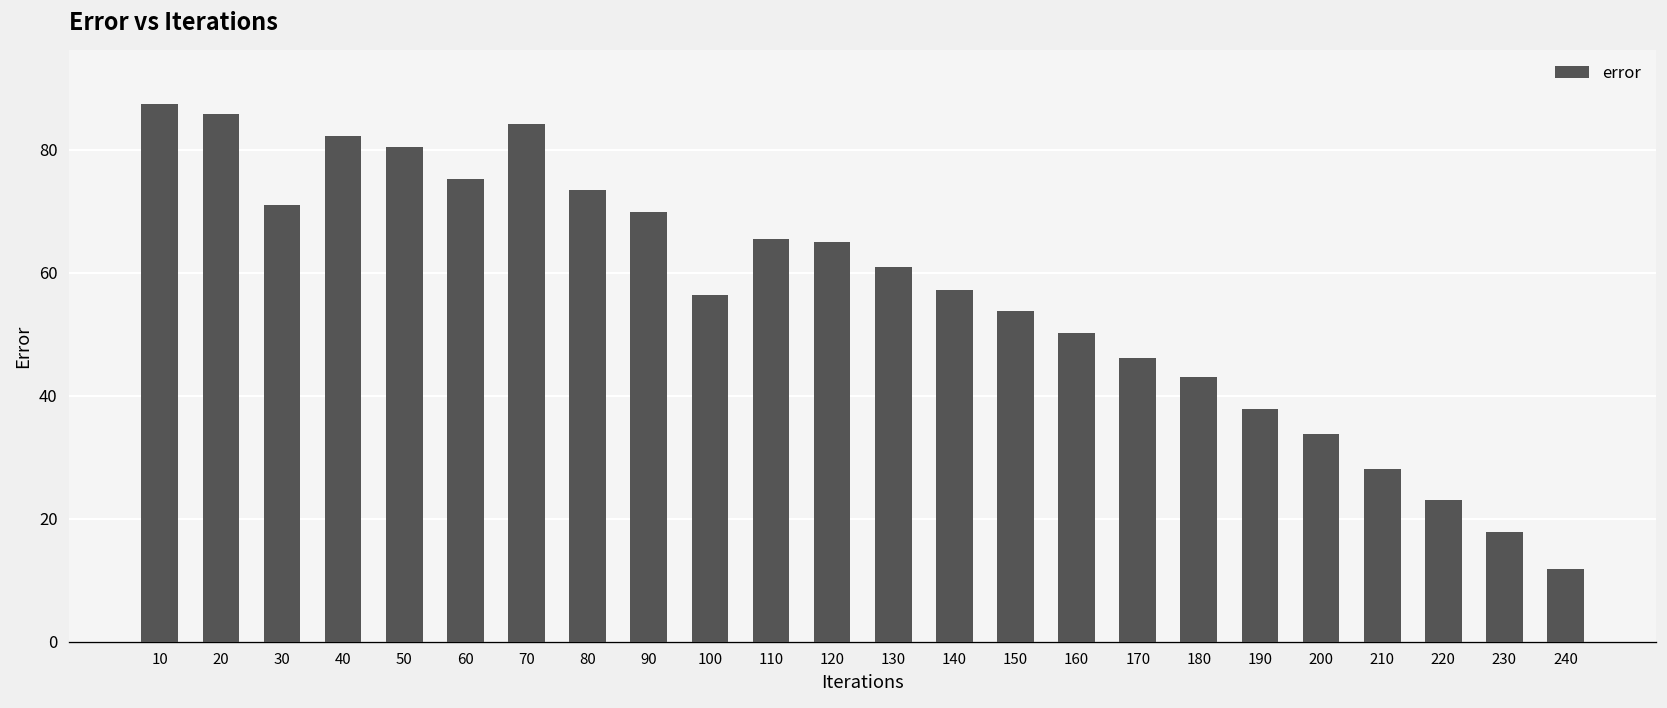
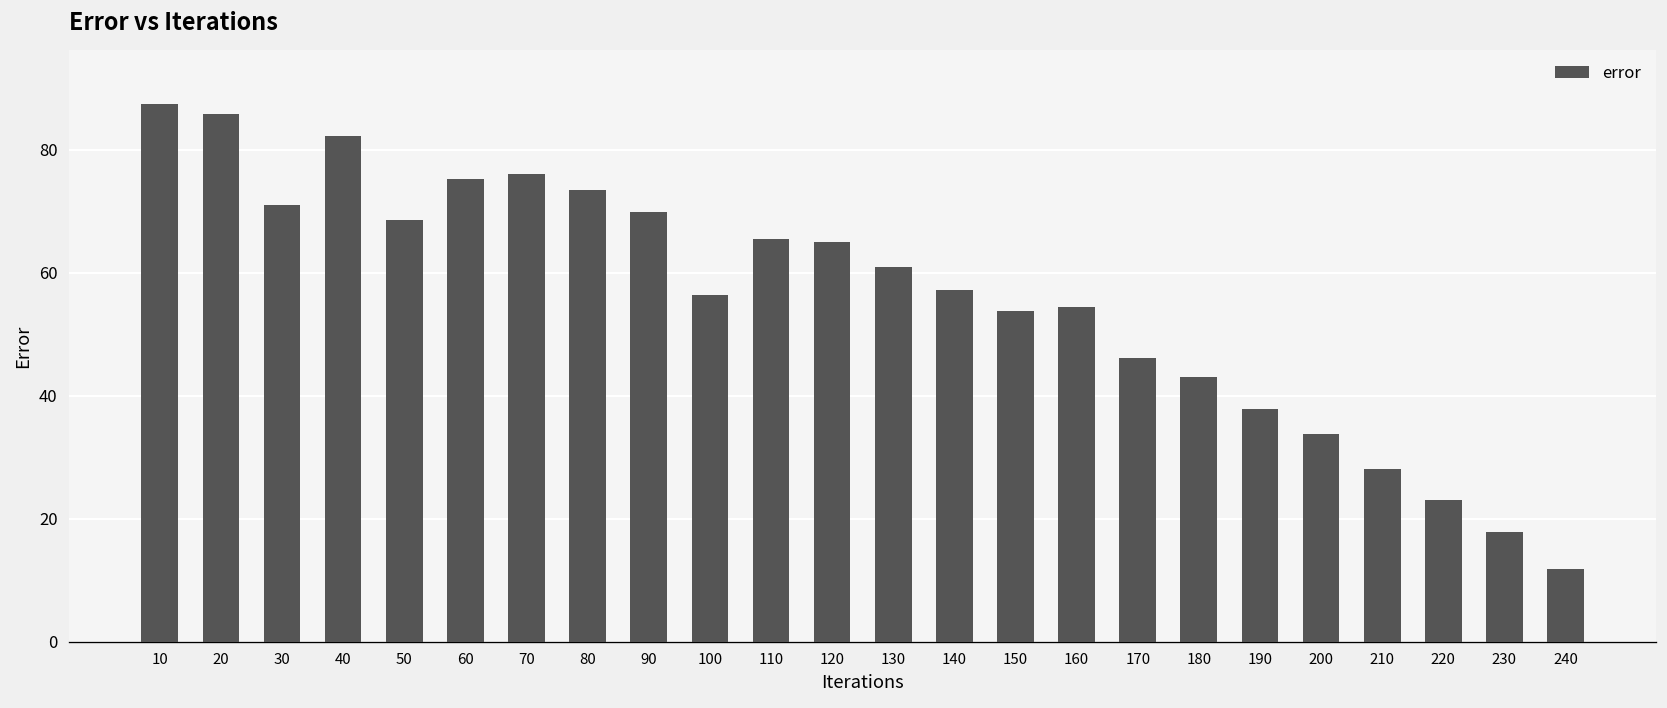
50: 80 -> 68
70: 84 -> 76
160: 50 -> 54
